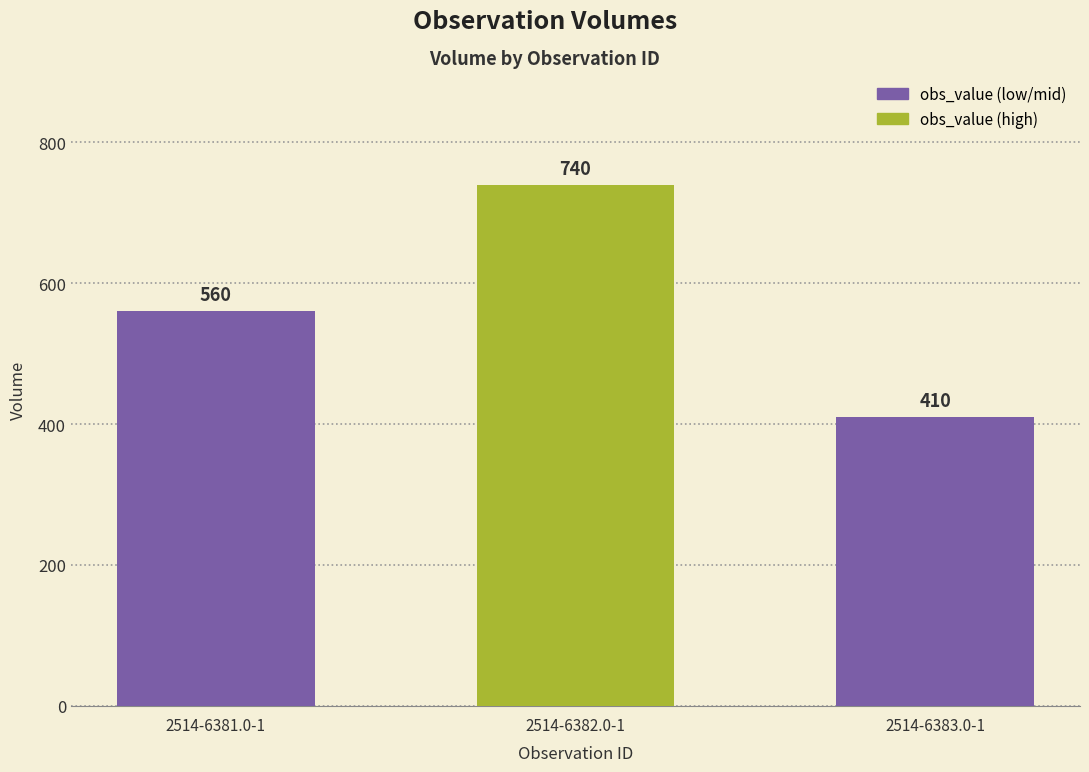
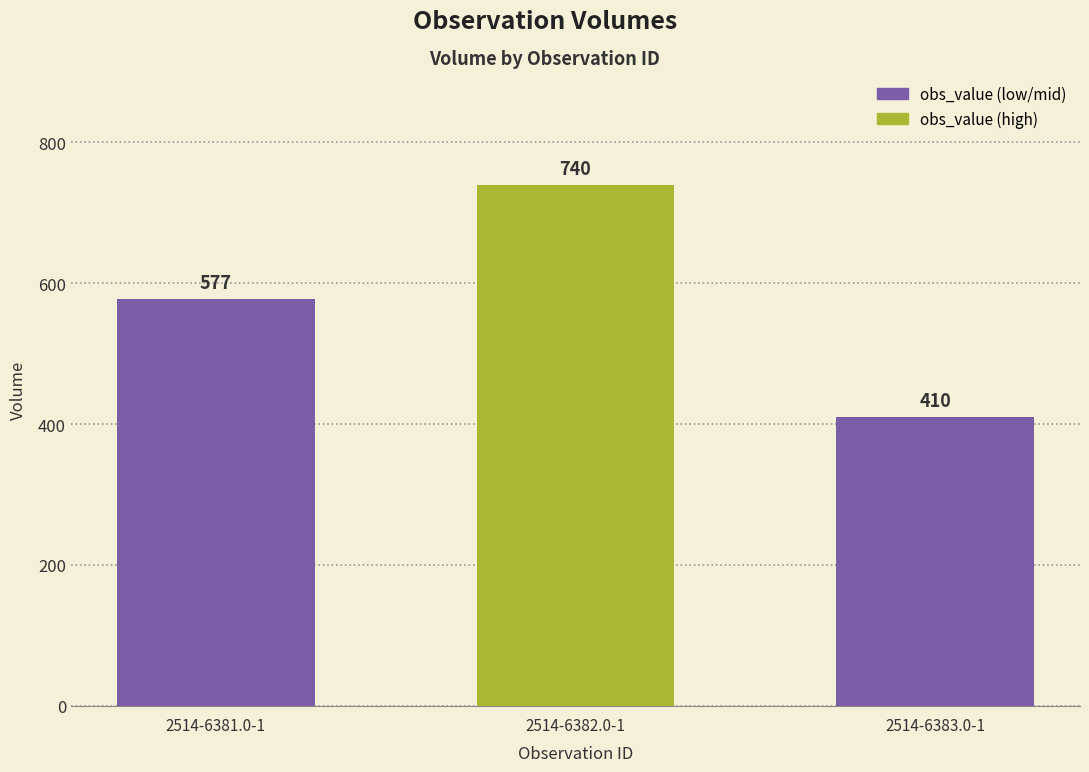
2514-6381.0-1: 560 -> 577
